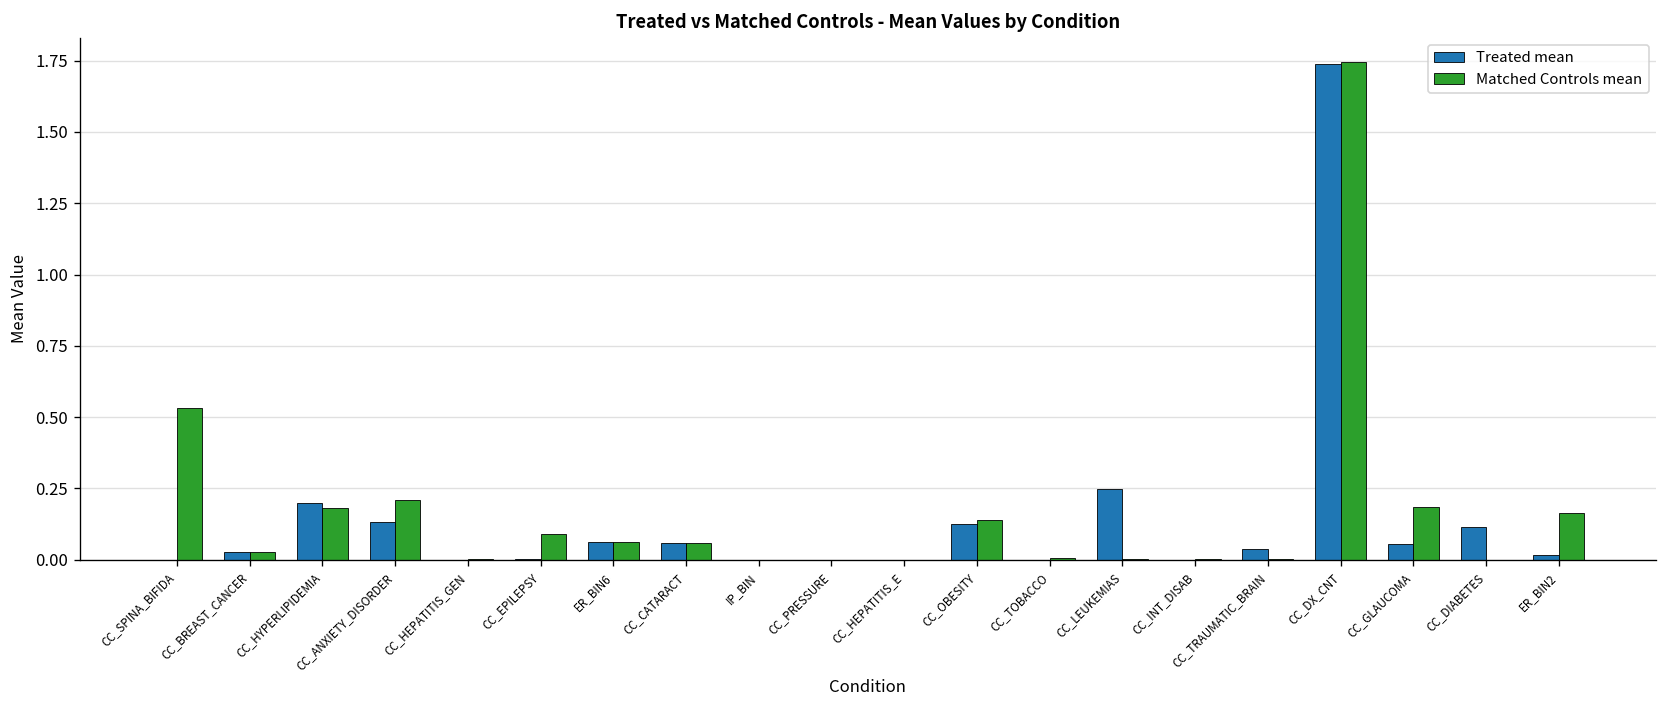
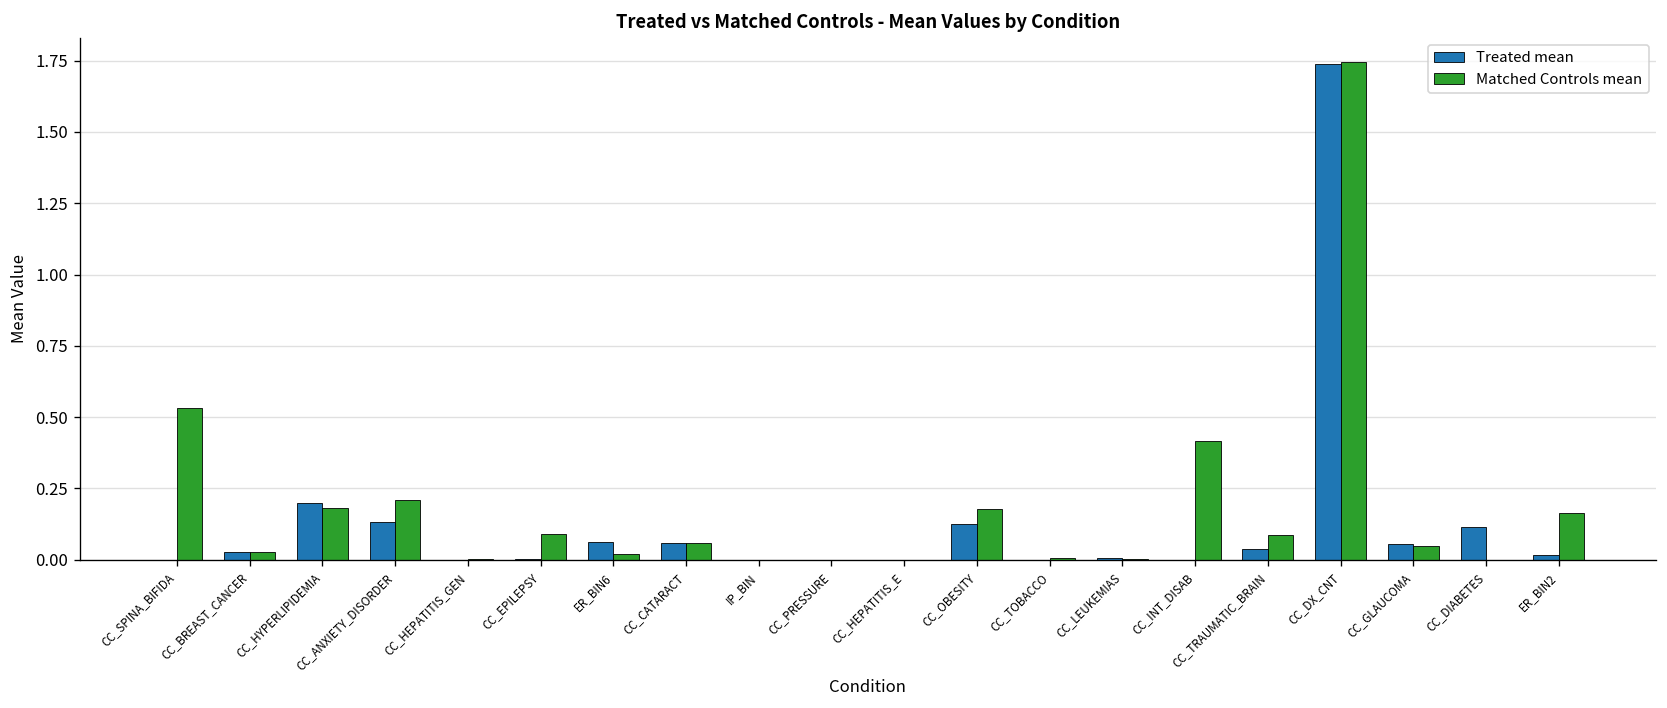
Matched Controls mean, ER_BIN6: 0.06 -> 0.02
Matched Controls mean, CC_OBESITY: 0.14 -> 0.18
Treated mean, CC_LEUKEMIAS: 0.25 -> 0.01
Matched Controls mean, CC_INT_DISAB: 0.00 -> 0.41
Matched Controls mean, CC_TRAUMATIC_BRAIN: 0.00 -> 0.09
Matched Controls mean, CC_GLAUCOMA: 0.18 -> 0.05
